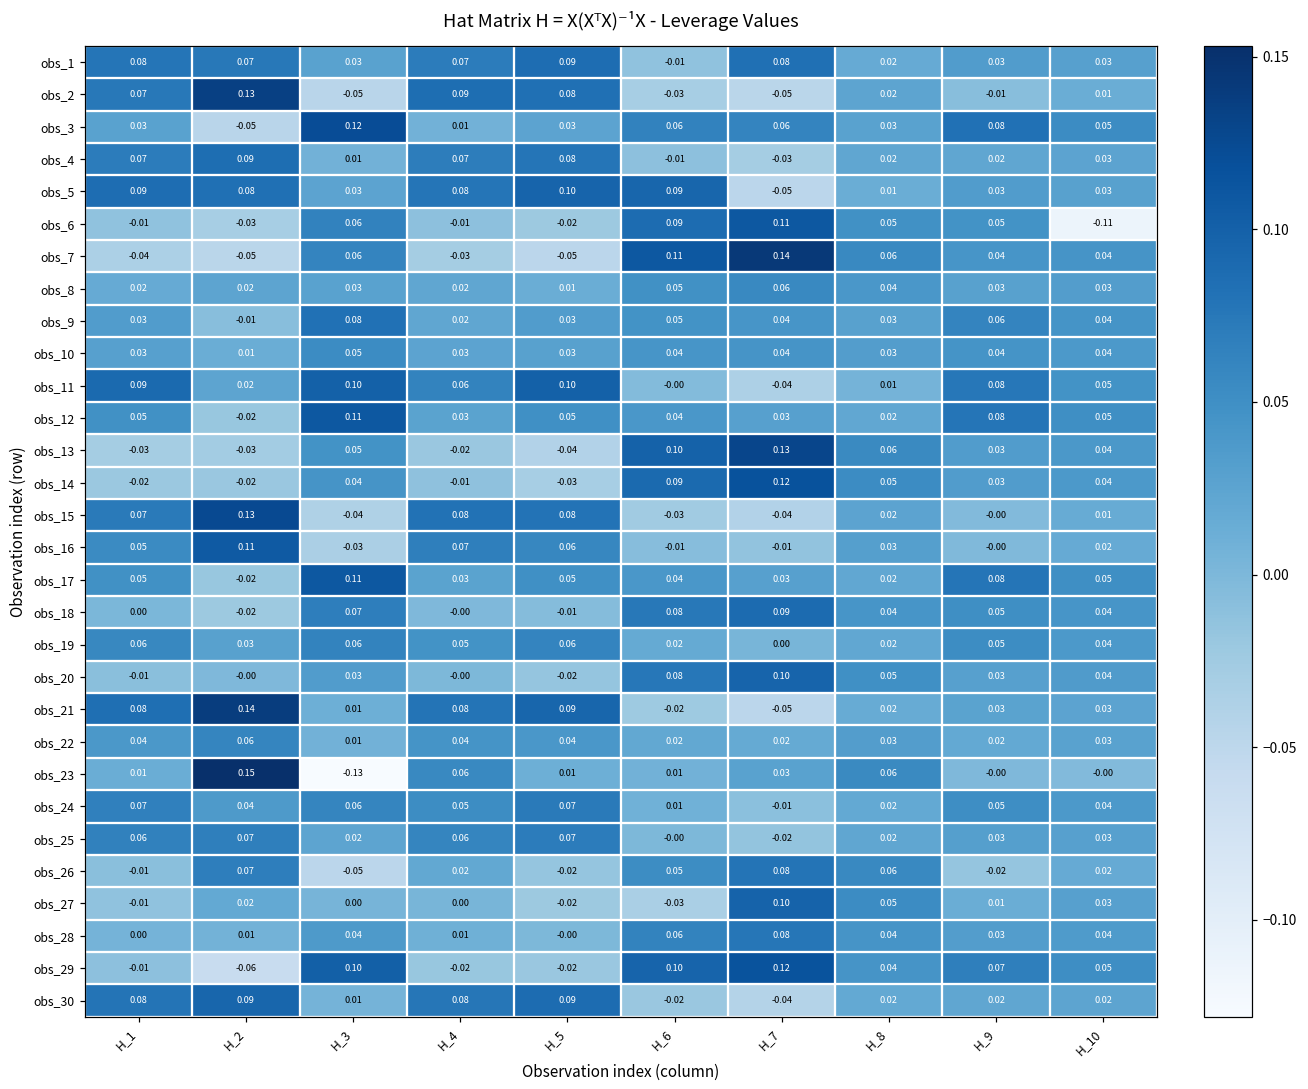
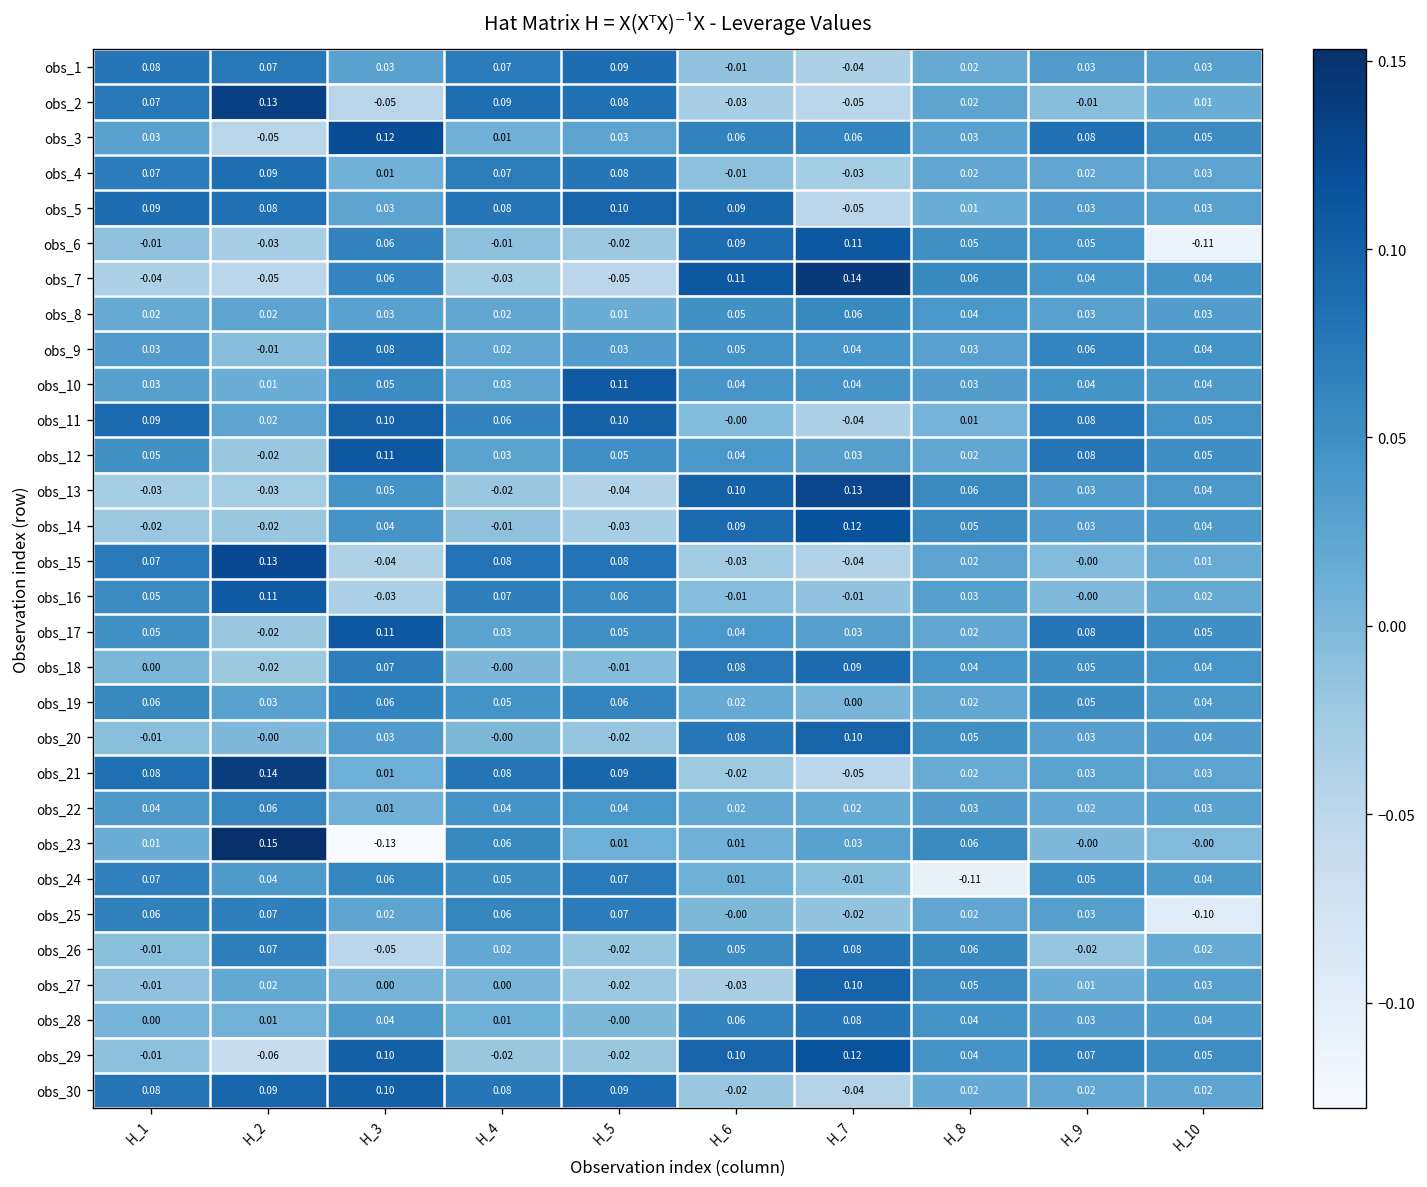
obs_1, H_7: 0.08 -> -0.04
obs_10, H_5: 0.03 -> 0.11
obs_24, H_8: 0.02 -> -0.11
obs_25, H_10: 0.03 -> -0.10
obs_30, H_3: 0.01 -> 0.10
